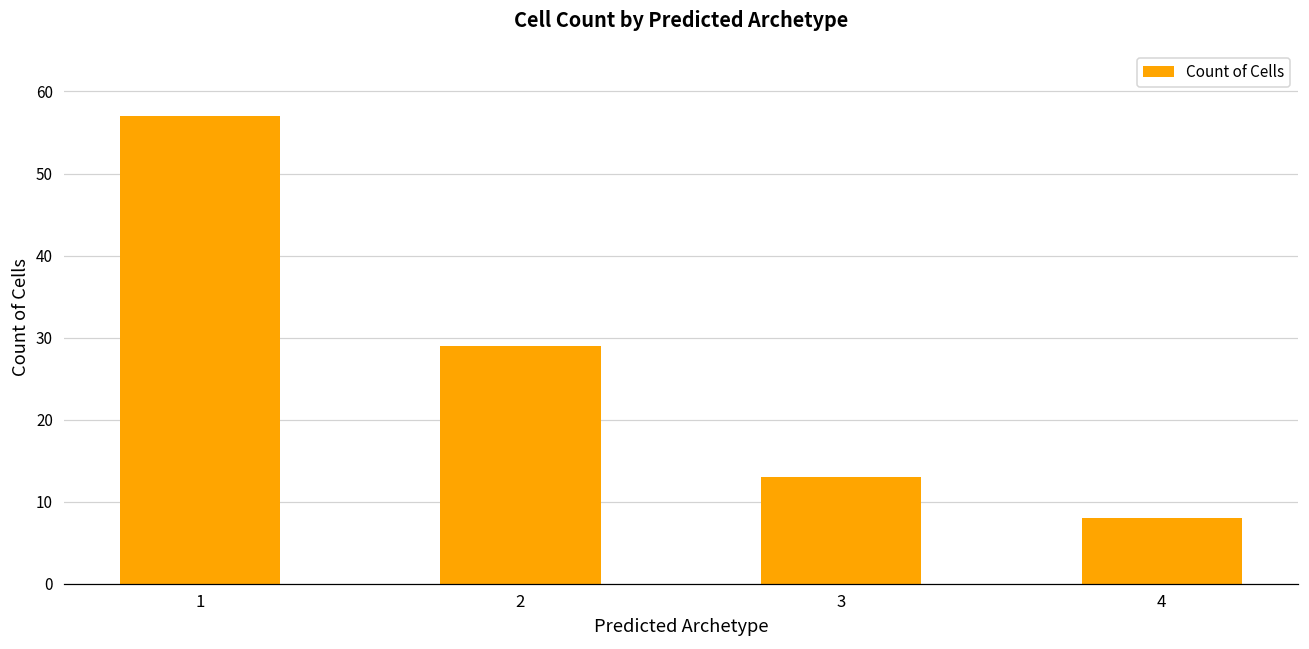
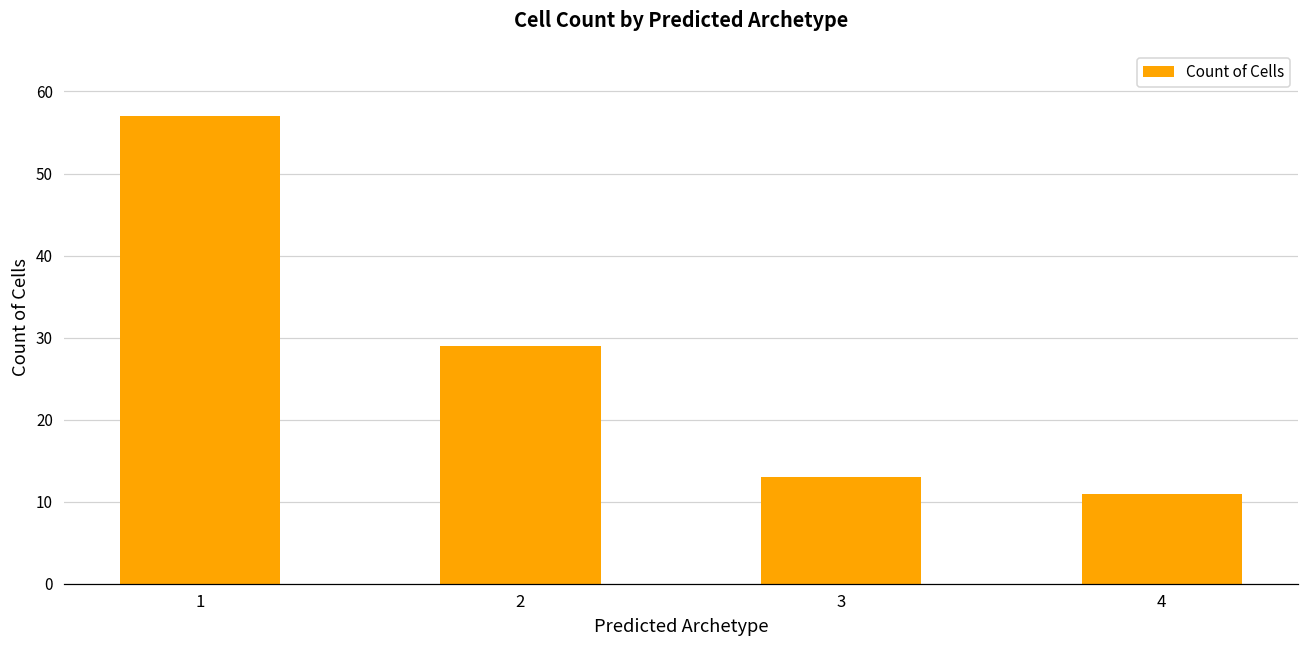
4: 8 -> 11
